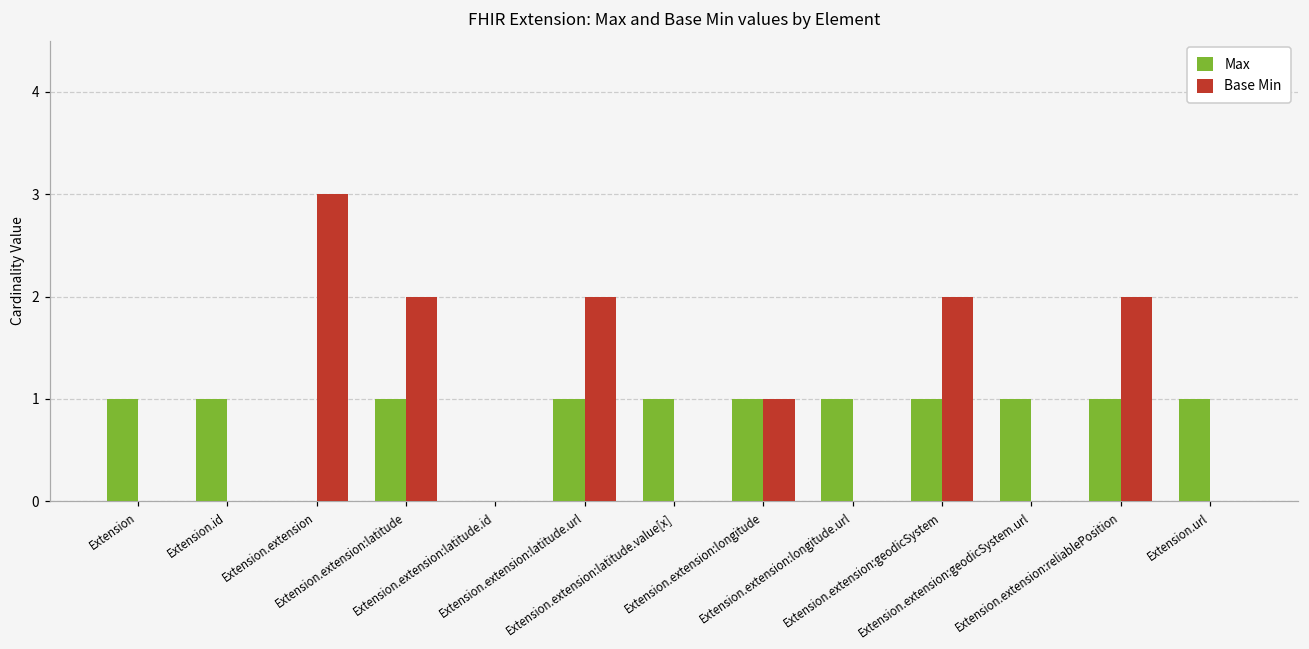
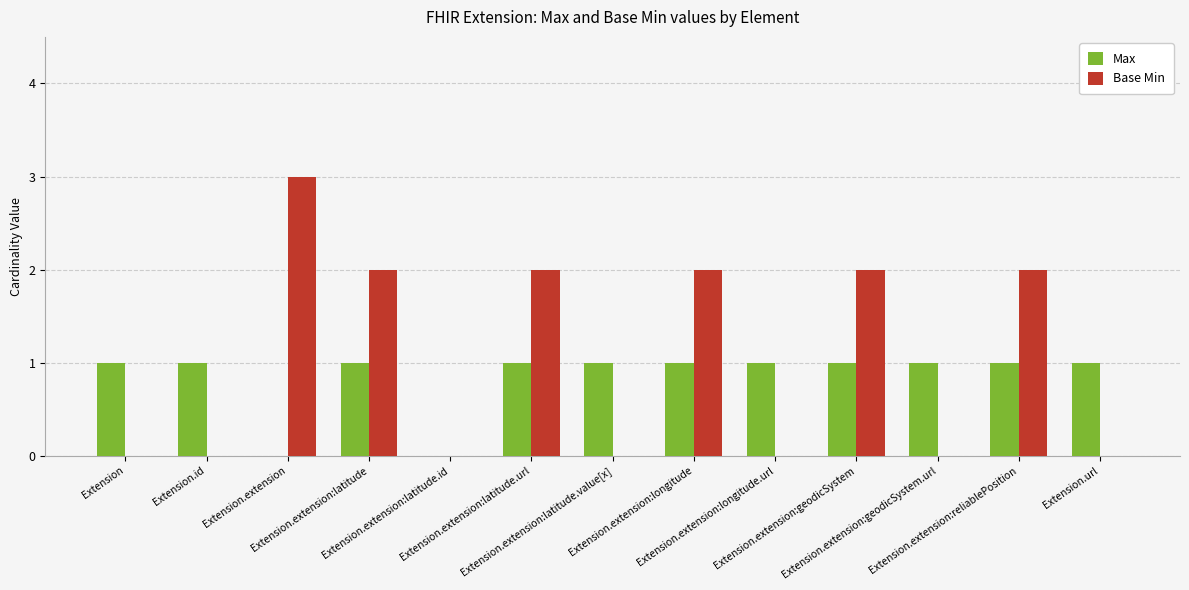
Base Min, Extension.extension:longitude: 1 -> 2
